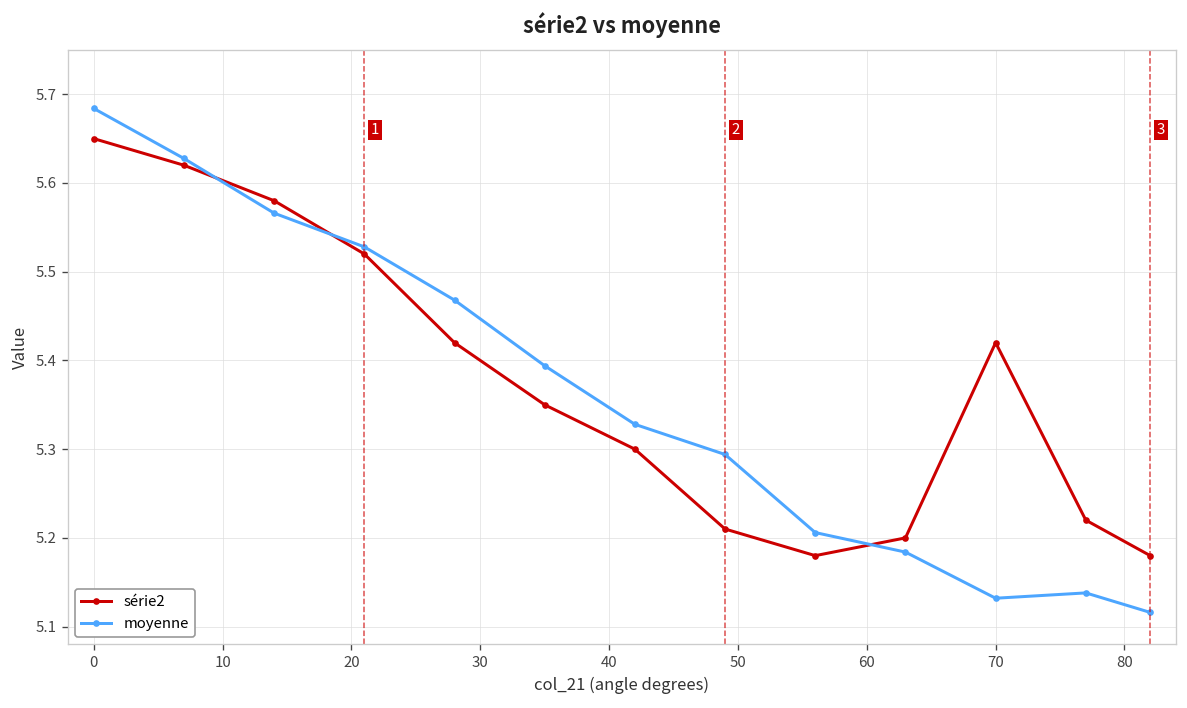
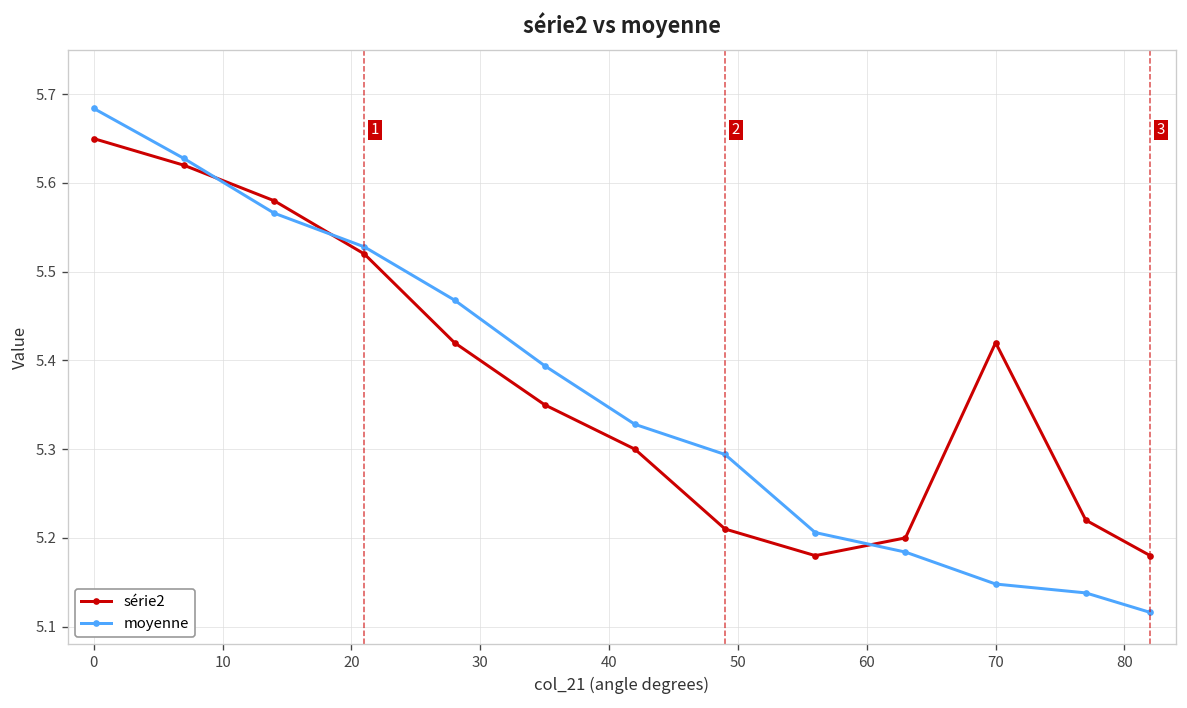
moyenne, 70: 5.13 -> 5.15
